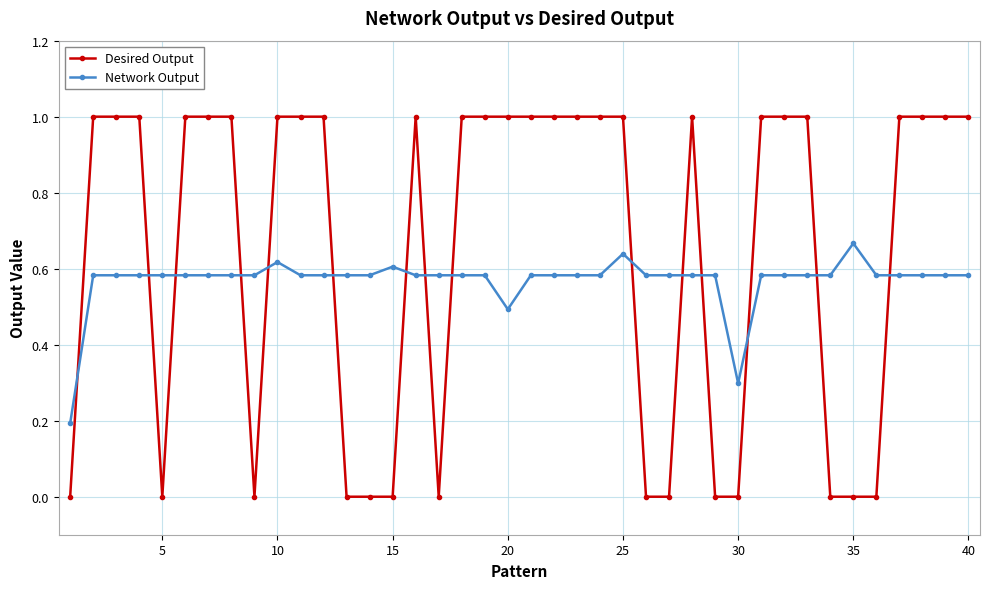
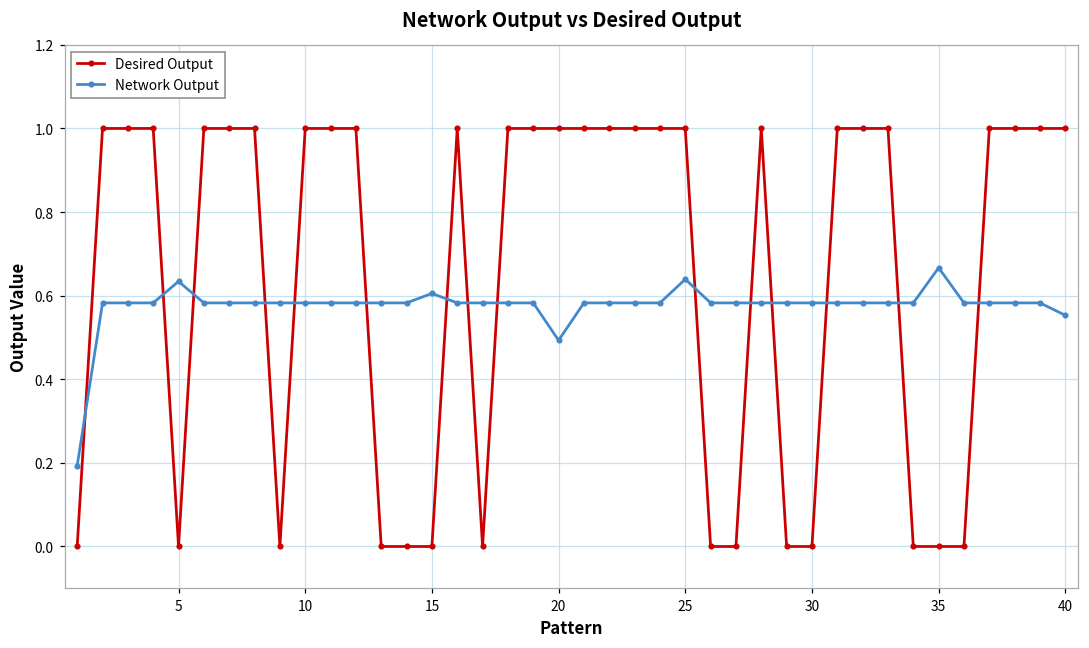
Network Output, 5: 0.58 -> 0.63
Network Output, 10: 0.62 -> 0.58
Network Output, 30: 0.30 -> 0.58
Network Output, 40: 0.58 -> 0.55
